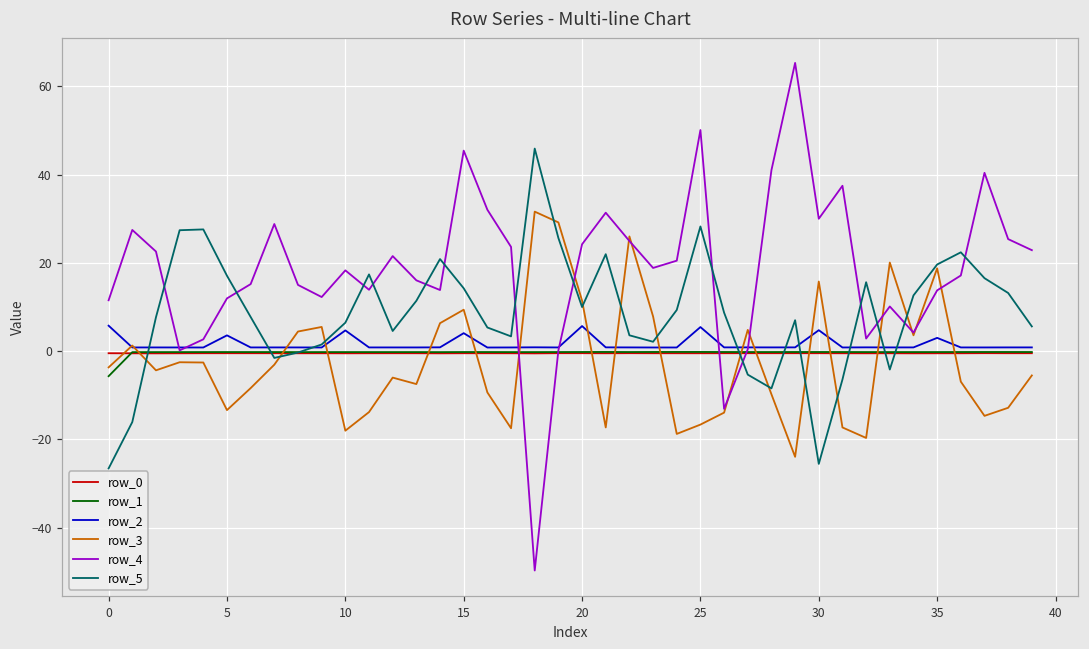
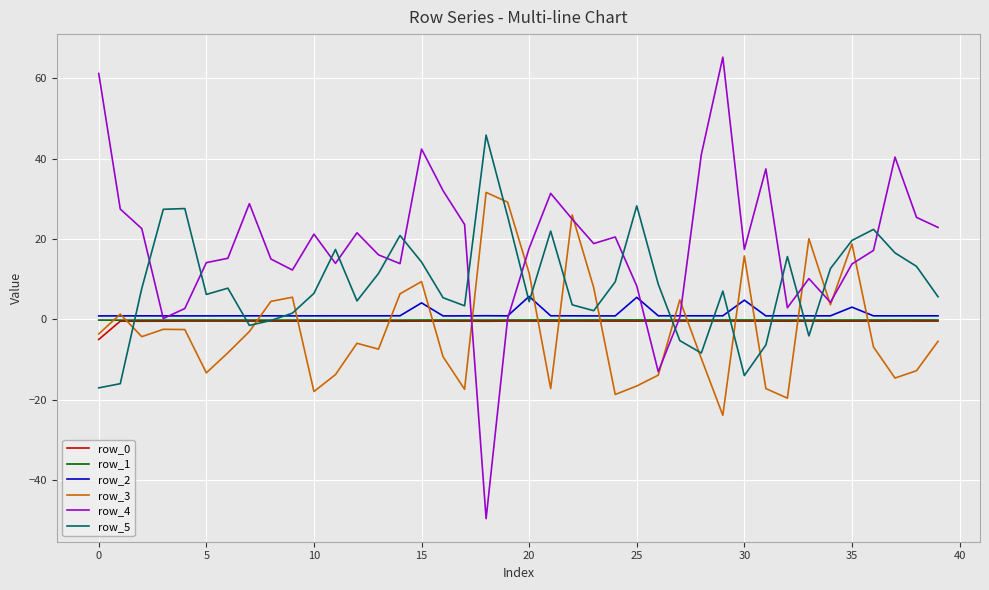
row_0, 0: 0 -> -5
row_1, 0: -6 -> 0
row_2, 0: 6 -> 1
row_4, 0: 12 -> 61
row_5, 0: -27 -> -17
row_2, 5: 4 -> 1
row_4, 5: 12 -> 14
row_5, 5: 17 -> 6
row_2, 10: 5 -> 1
row_4, 10: 18 -> 21
row_4, 15: 45 -> 42
row_4, 20: 24 -> 18
row_5, 20: 10 -> 4
row_4, 25: 50 -> 8
row_4, 30: 30 -> 17
row_5, 30: -26 -> -14
